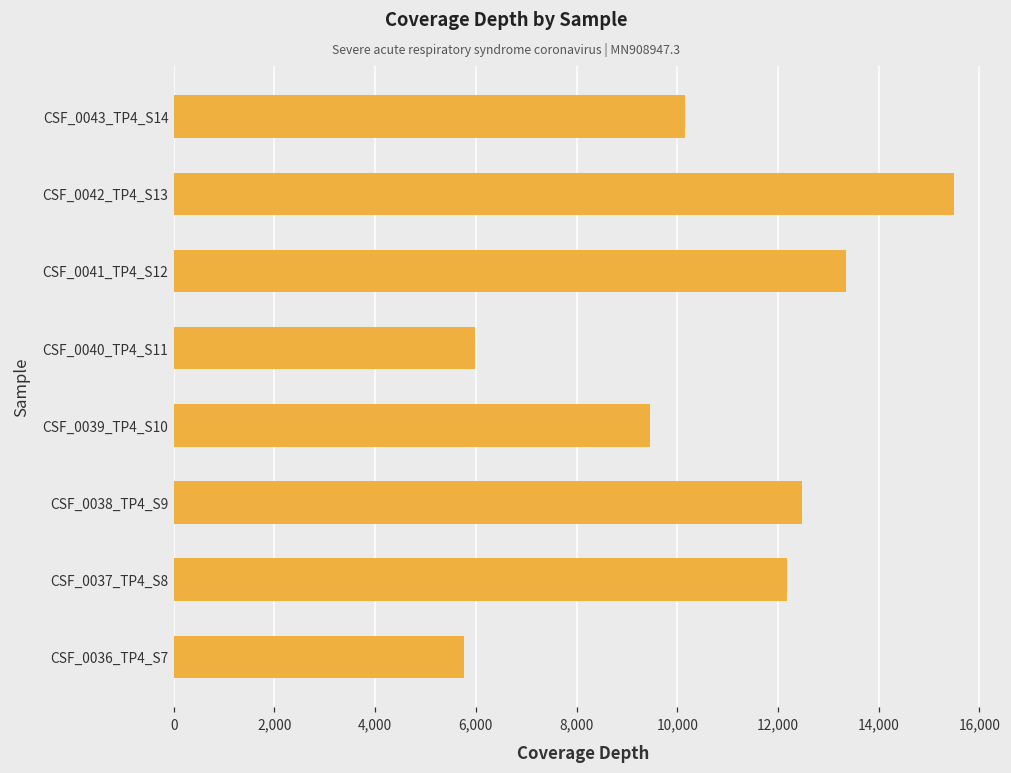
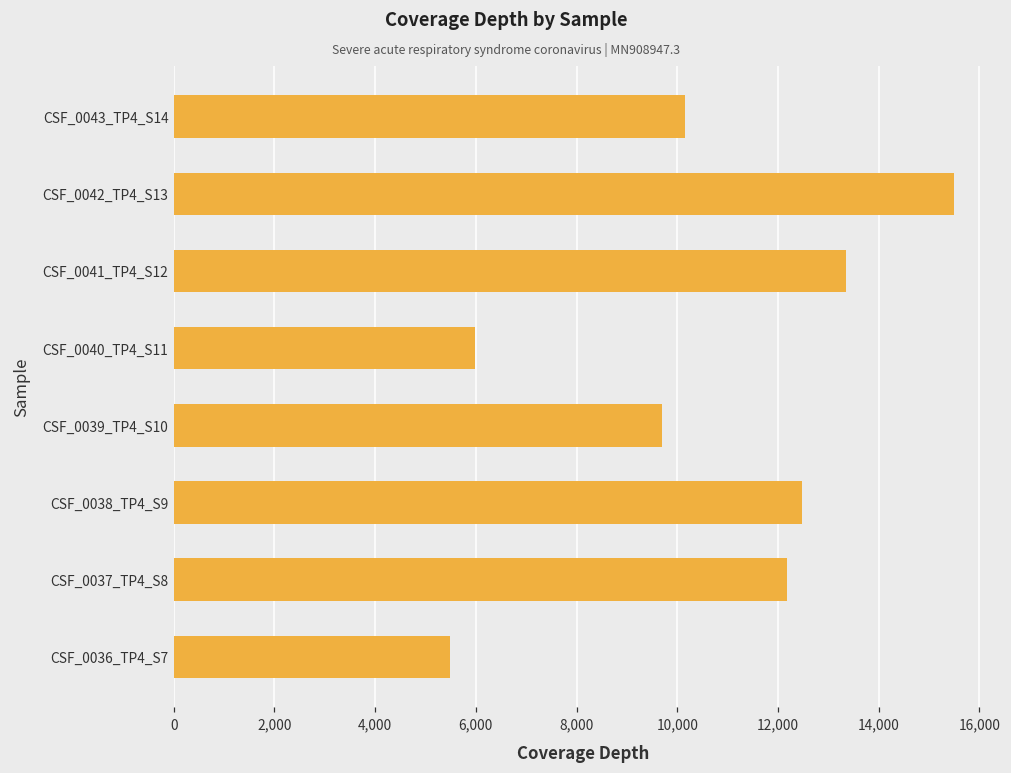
CSF_0039_TP4_S10: 9,500 -> 9,700
CSF_0036_TP4_S7: 5,800 -> 5,500
